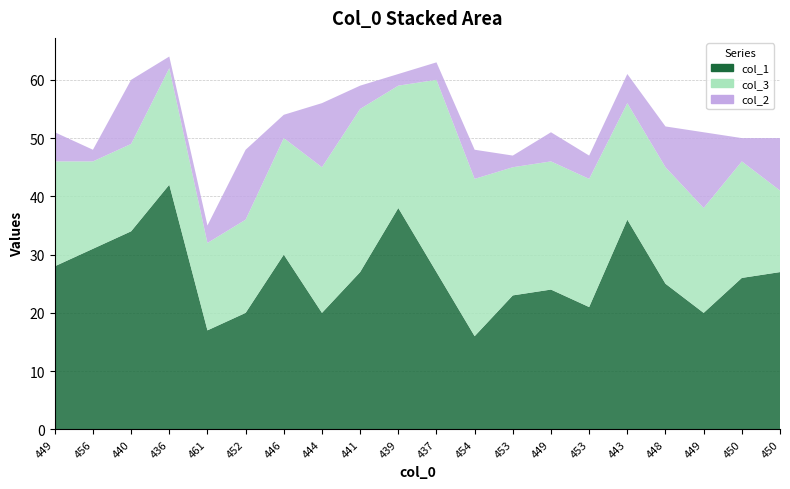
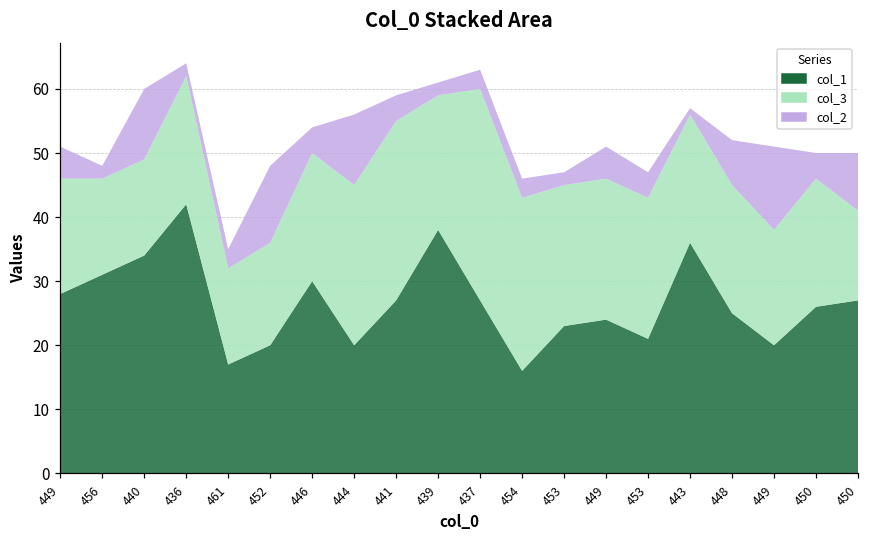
col_2, 454: 5 -> 3
col_2, 443: 5 -> 1
